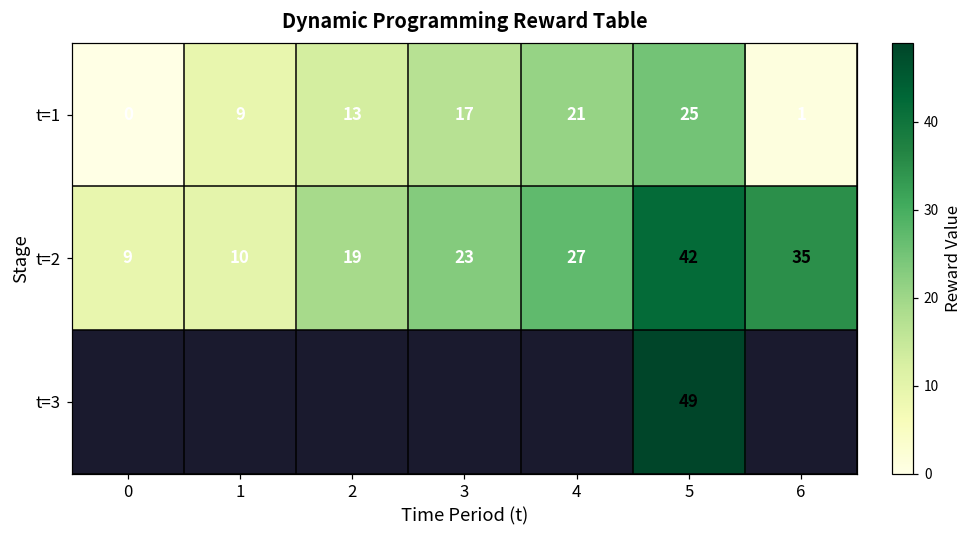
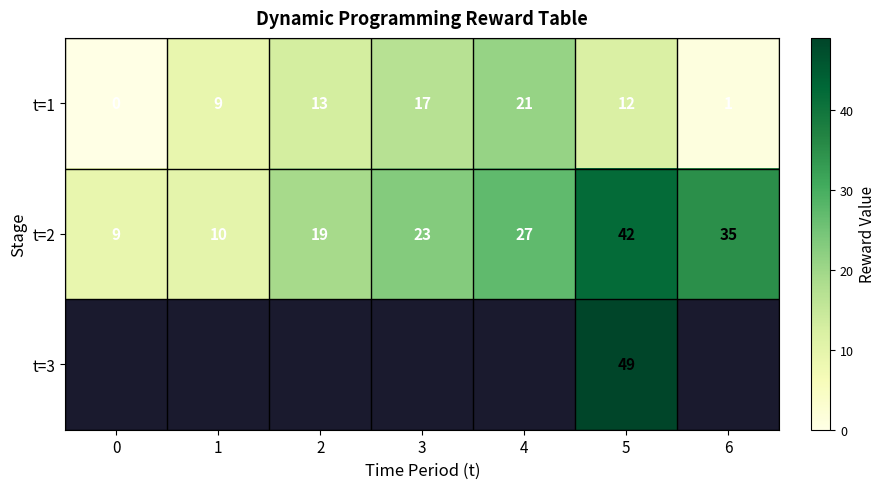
t=1, 5: 25 -> 12
